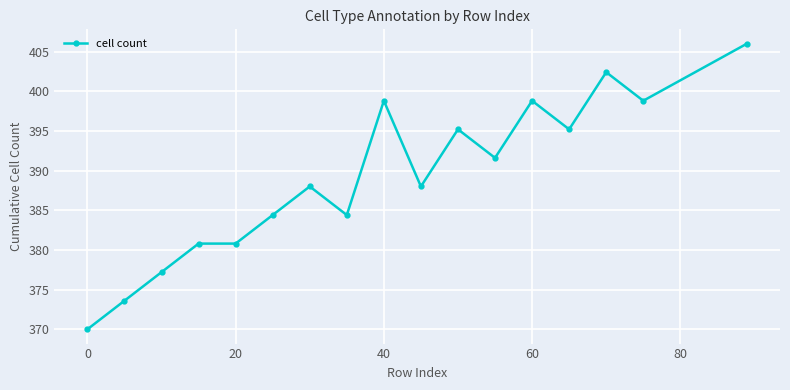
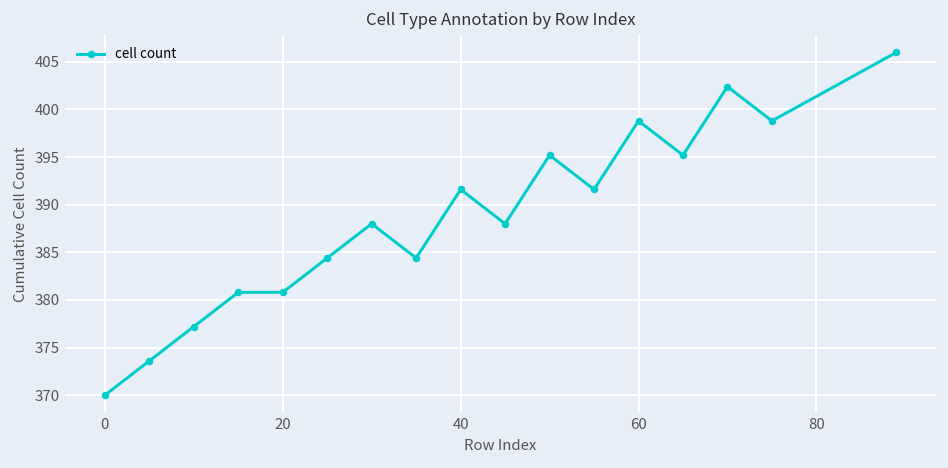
40: 399 -> 392
